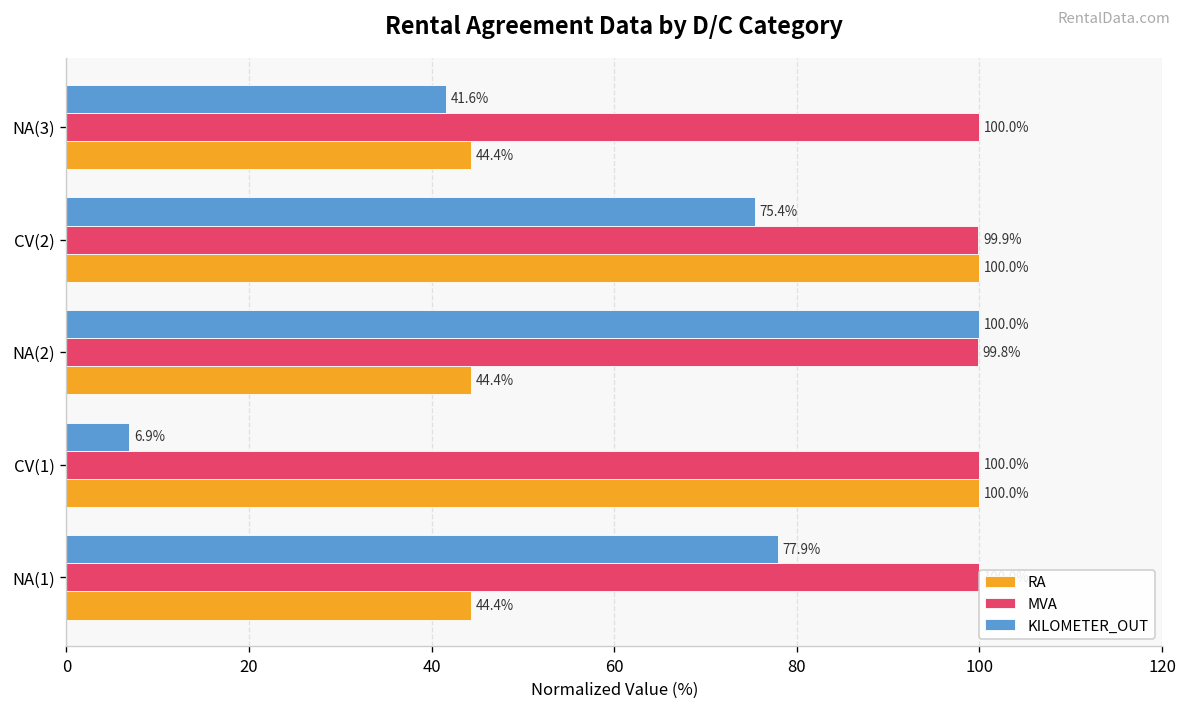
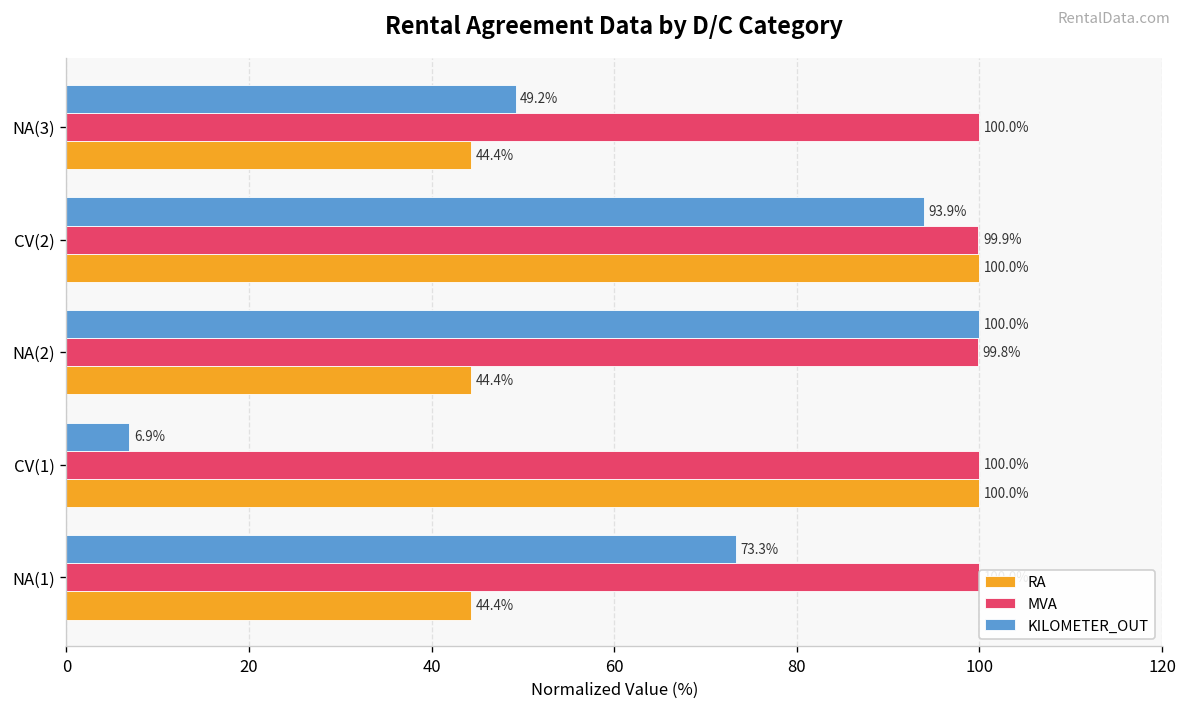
KILOMETER_OUT, NA(3): 41.6% -> 49.2%
KILOMETER_OUT, CV(2): 75.4% -> 93.9%
KILOMETER_OUT, NA(1): 77.9% -> 73.3%
